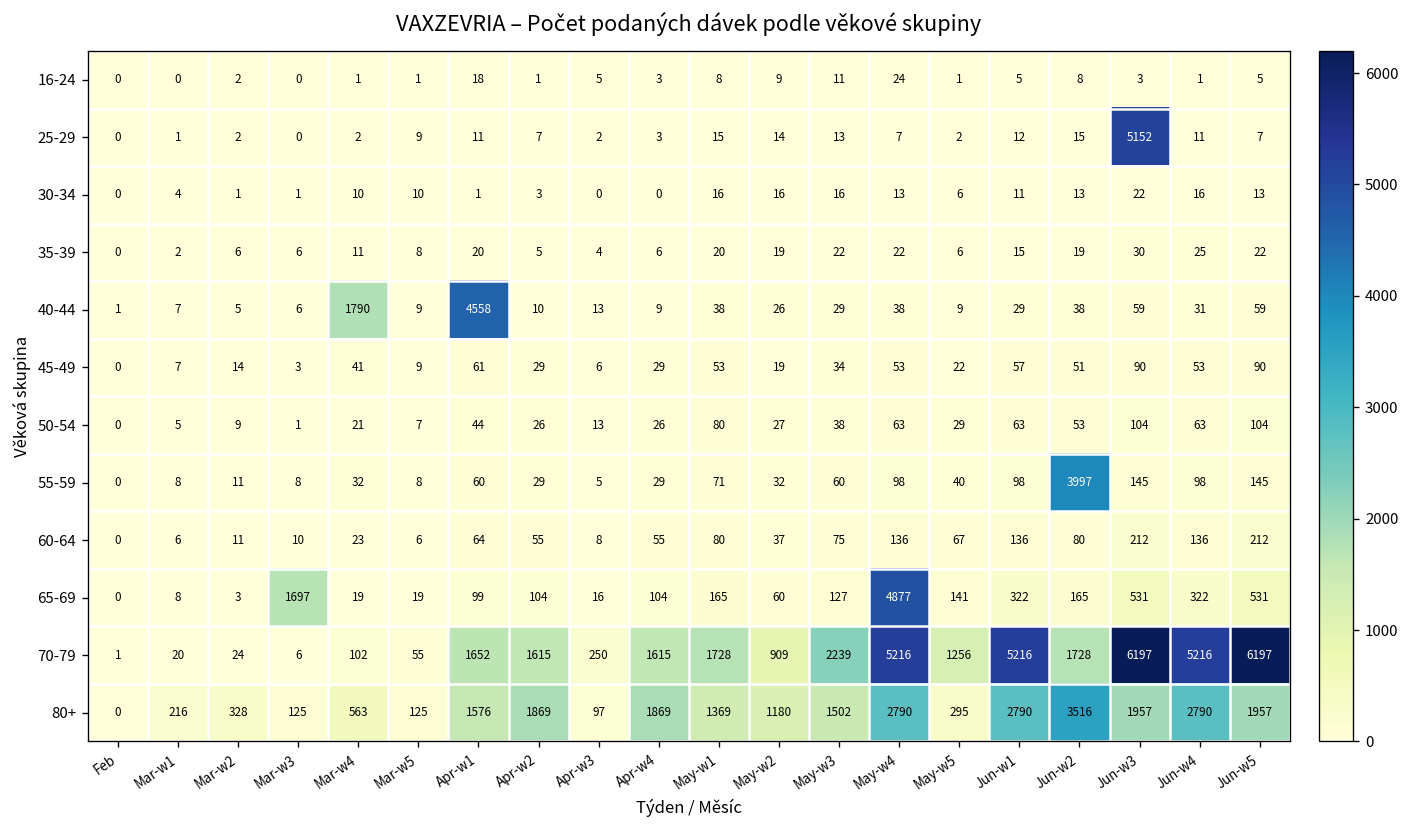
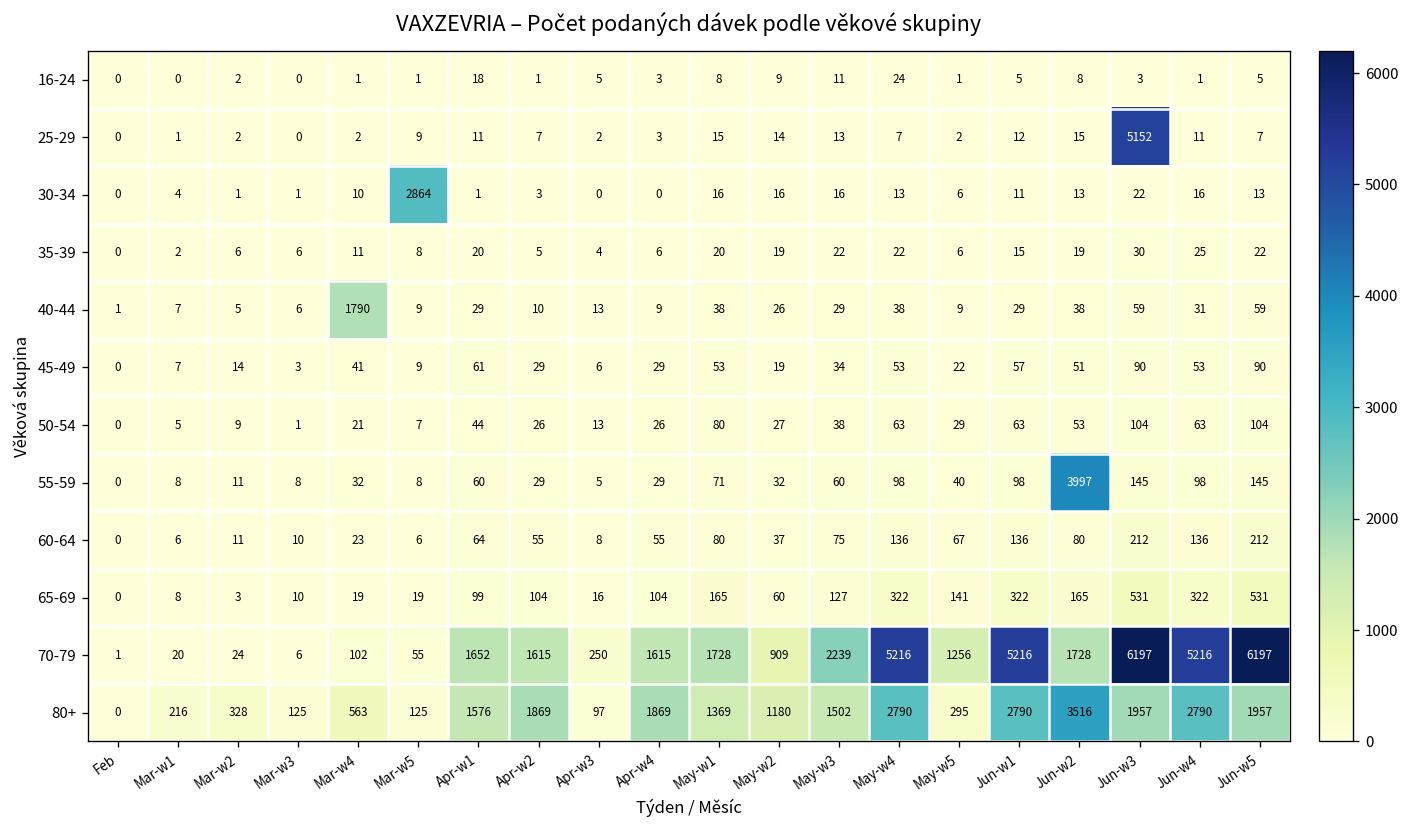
30-34, Mar-w5: 10 -> 2864
40-44, Apr-w1: 4558 -> 29
65-69, Mar-w3: 1697 -> 10
65-69, May-w4: 4877 -> 322
